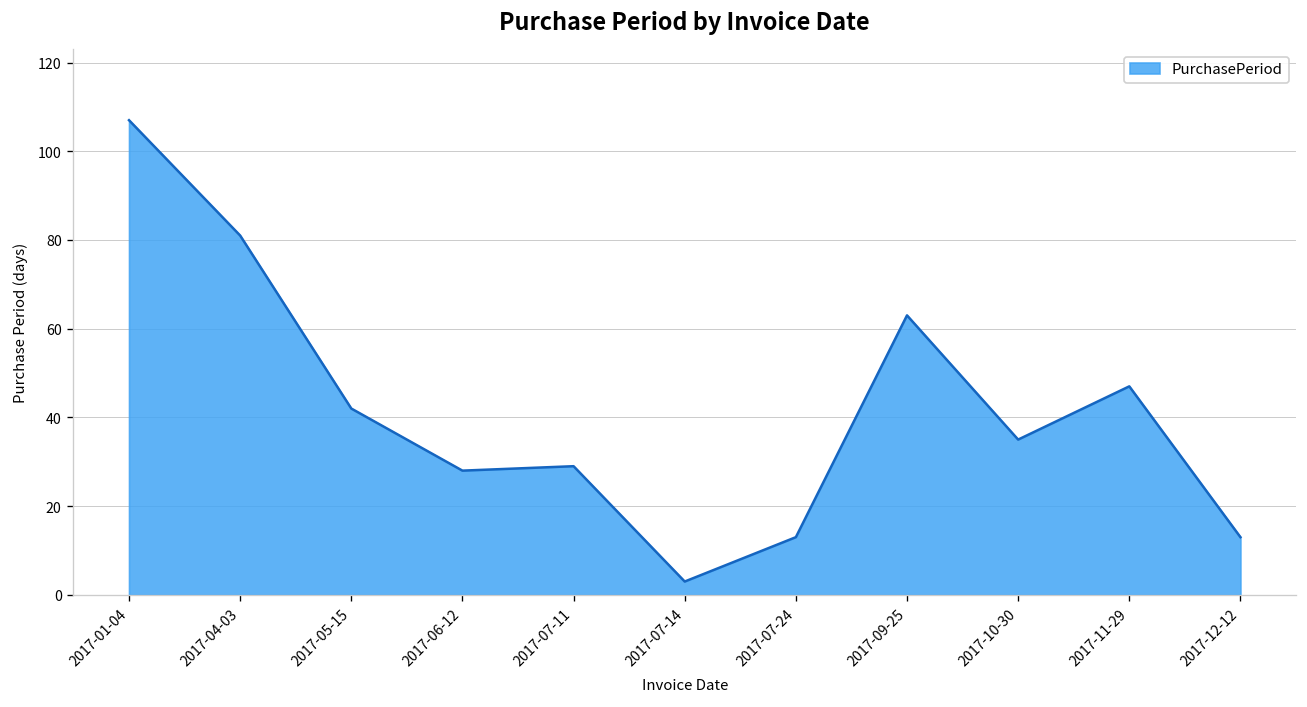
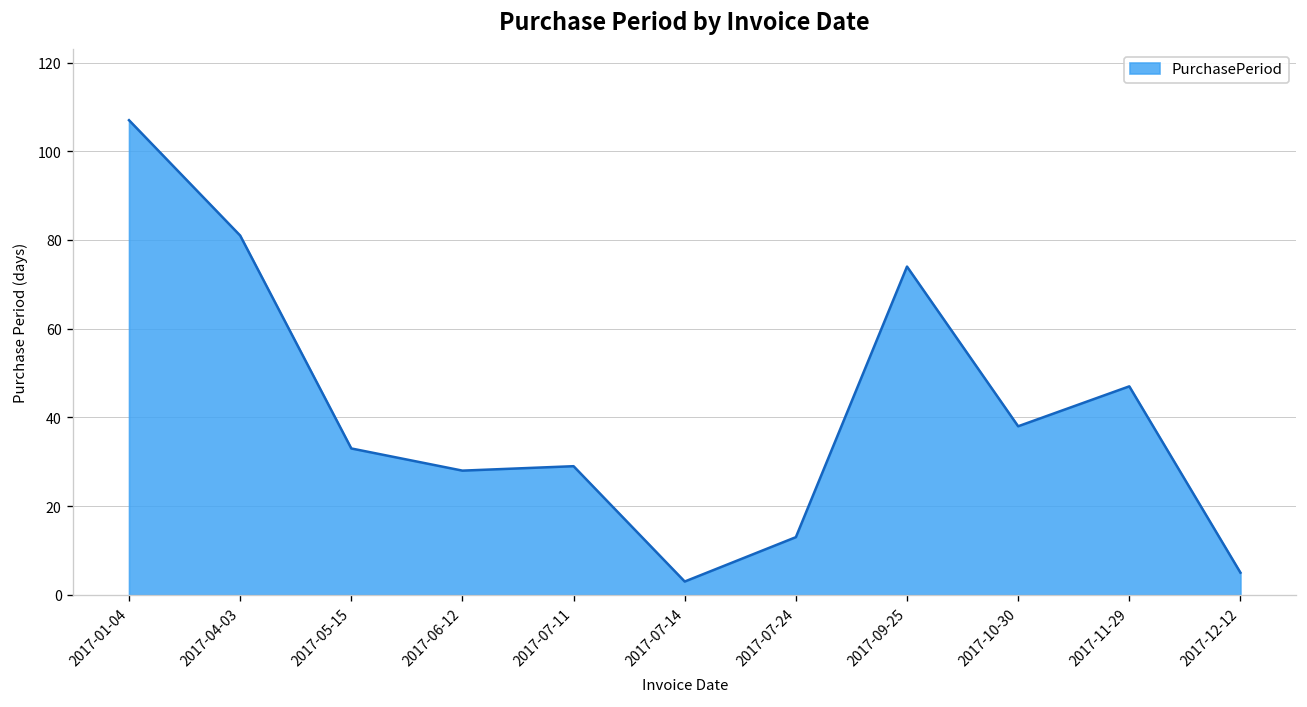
2017-05-15: 42 -> 33
2017-09-25: 63 -> 74
2017-10-30: 35 -> 38
2017-12-12: 13 -> 5
